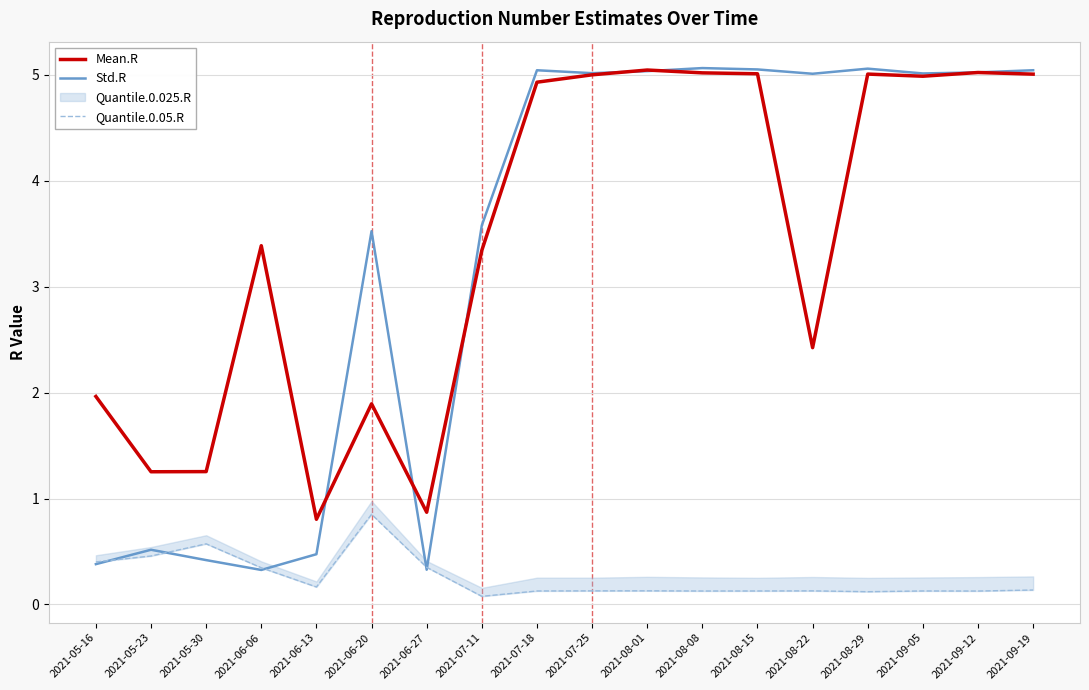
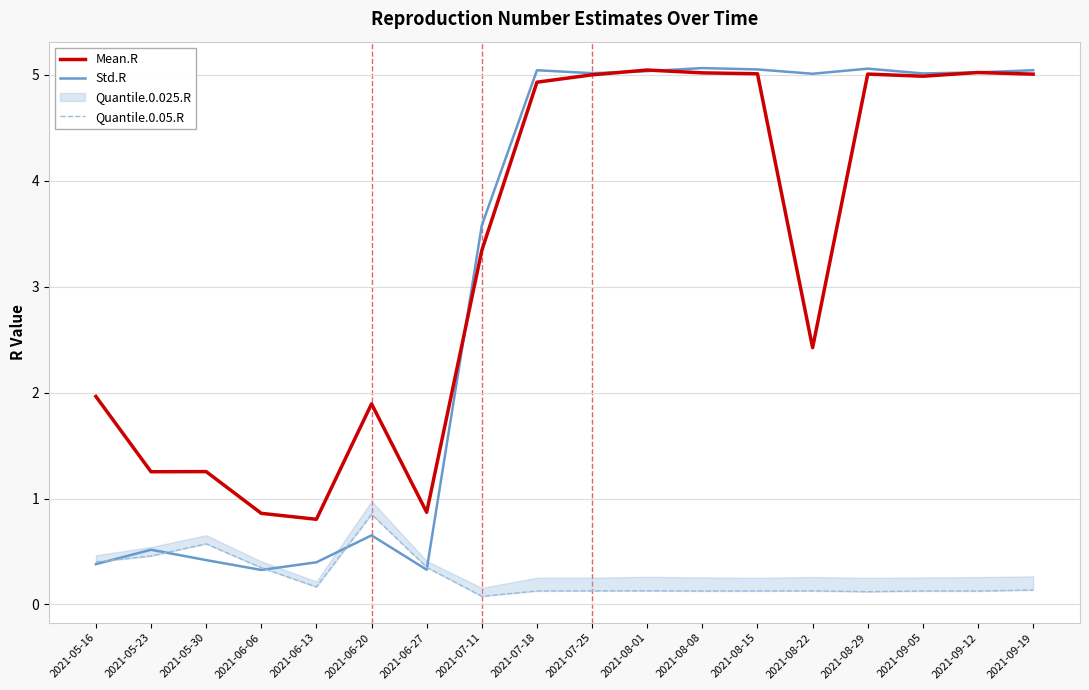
Mean.R, 2021-06-06: 3.39 -> 0.86
Std.R, 2021-06-13: 0.47 -> 0.40
Std.R, 2021-06-20: 3.52 -> 0.65
